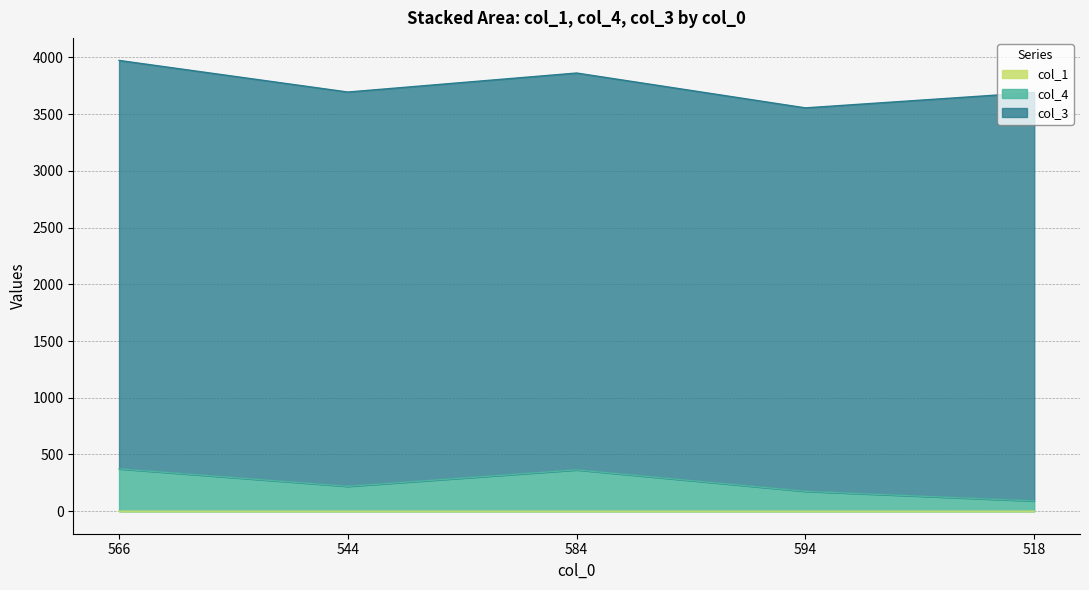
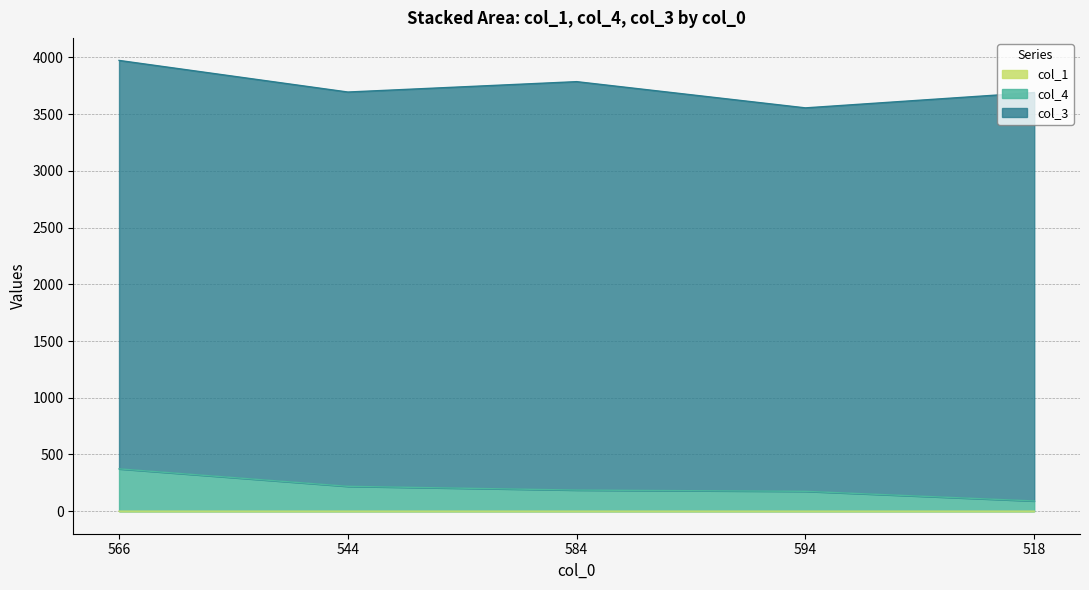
col_4, 584: 360 -> 190
col_3, 584: 3500 -> 3600
